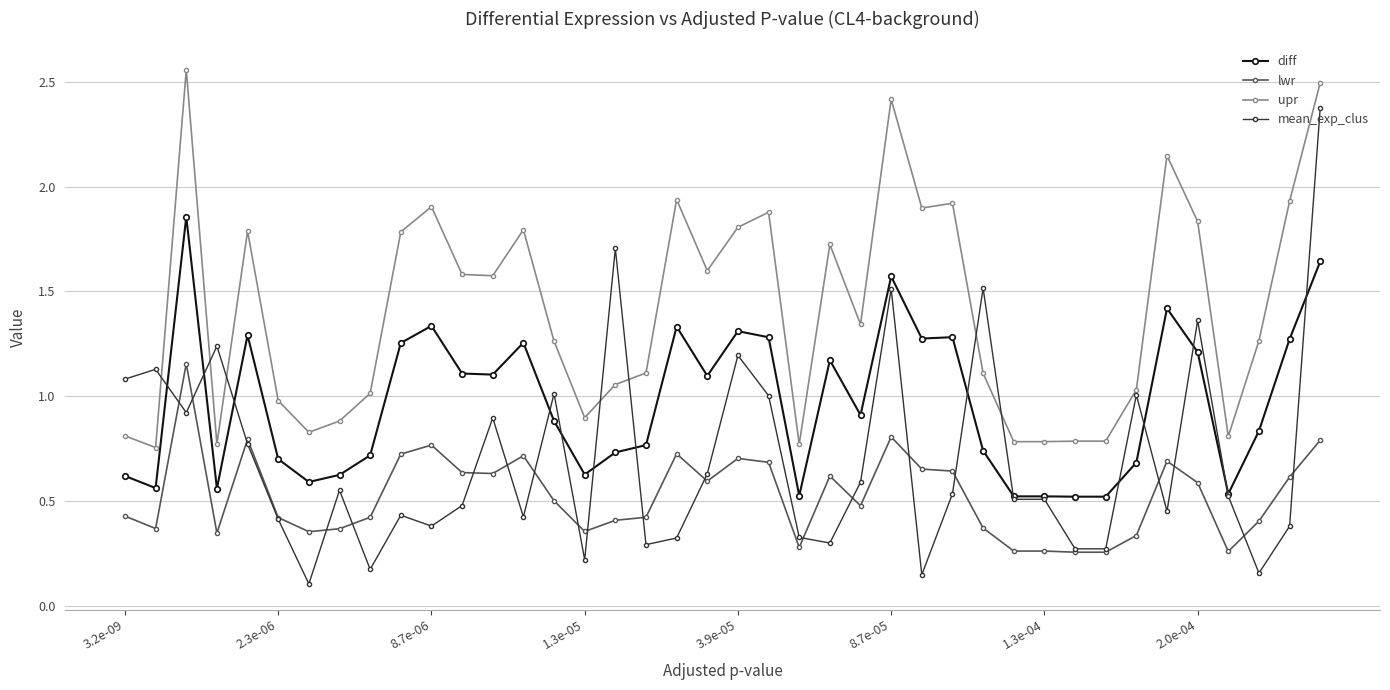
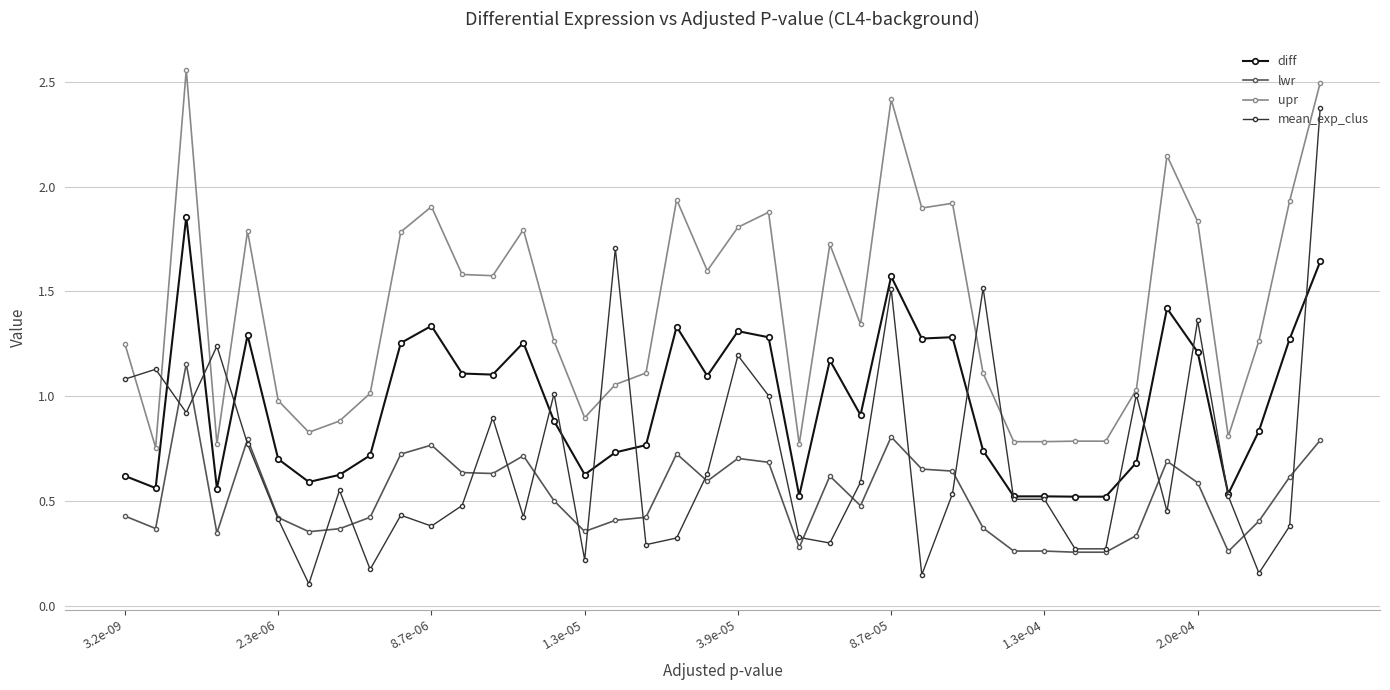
upr, 3.2e-09: 0.81 -> 1.25
